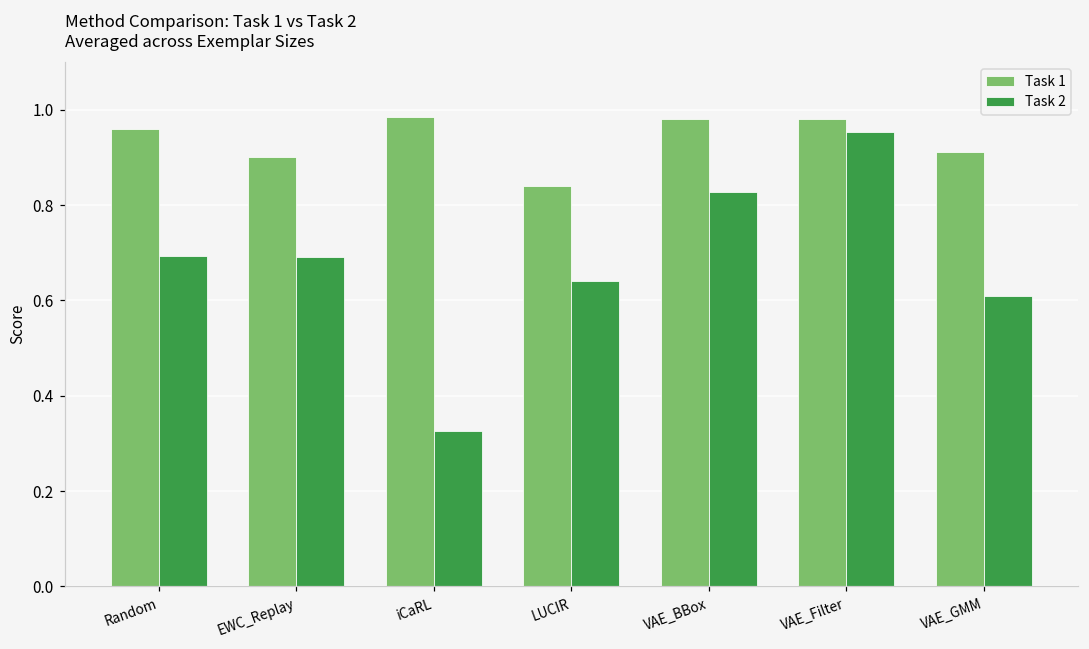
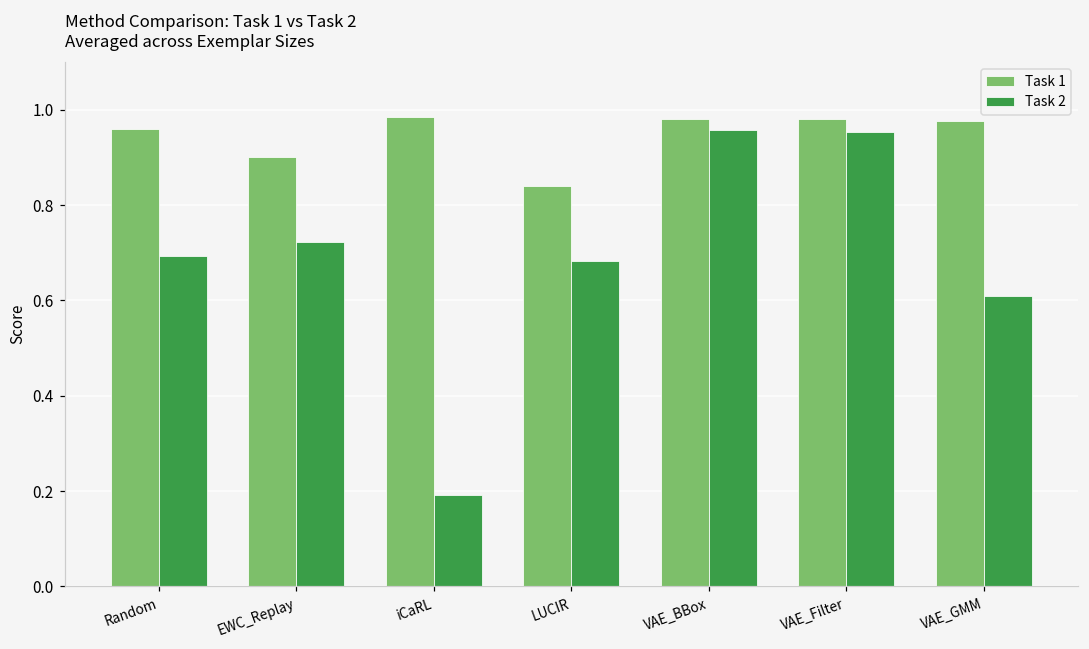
Task 2, EWC_Replay: 0.69 -> 0.72
Task 2, iCaRL: 0.33 -> 0.19
Task 2, LUCIR: 0.64 -> 0.68
Task 2, VAE_BBox: 0.83 -> 0.96
Task 1, VAE_GMM: 0.91 -> 0.98
